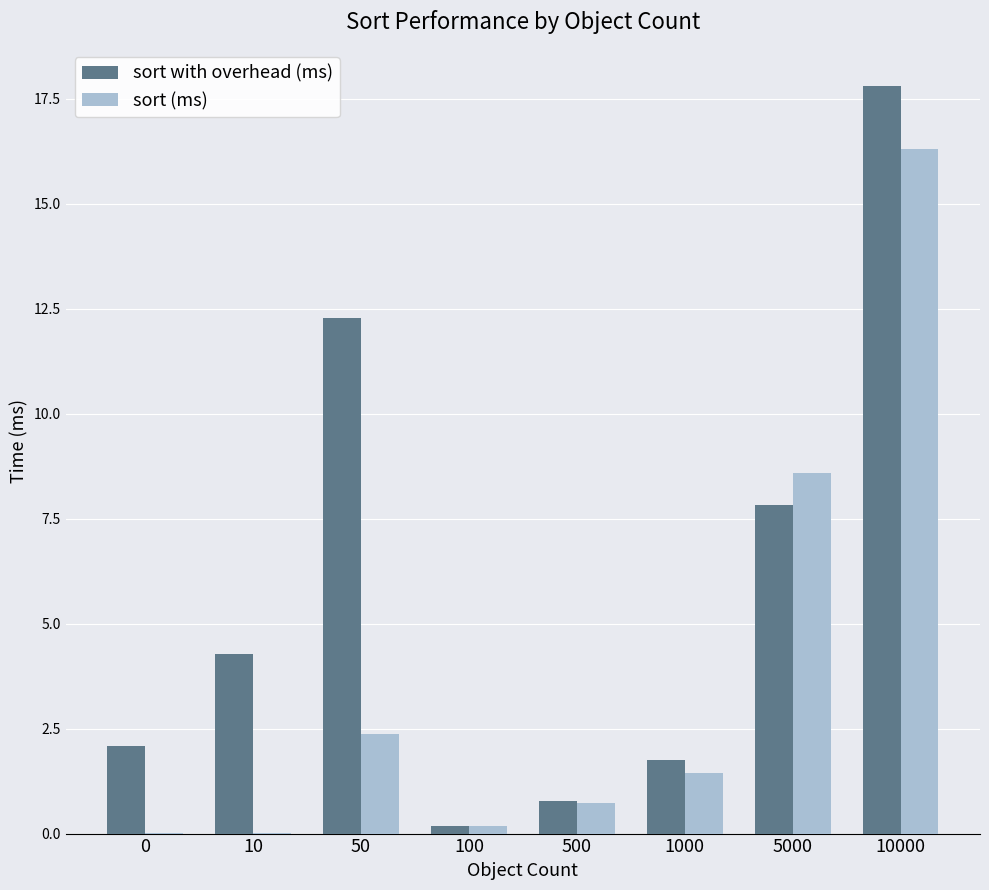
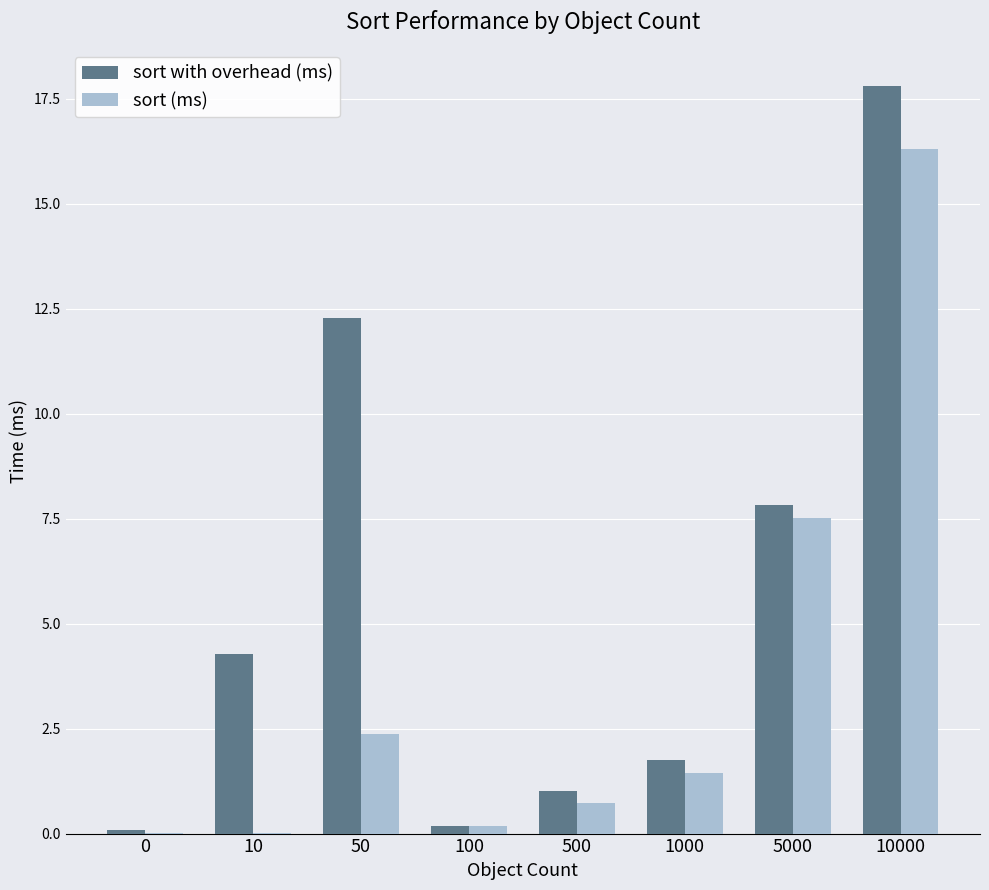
sort with overhead (ms), 0: 2.1 -> 0.1
sort with overhead (ms), 500: 0.8 -> 1.0
sort (ms), 5000: 8.6 -> 7.5
